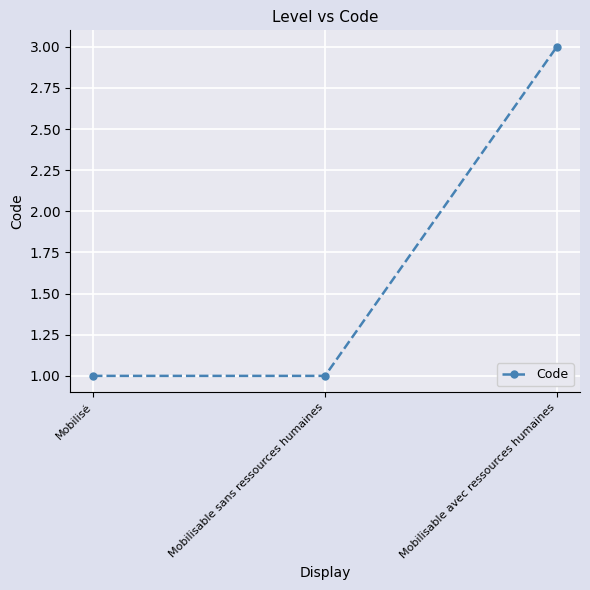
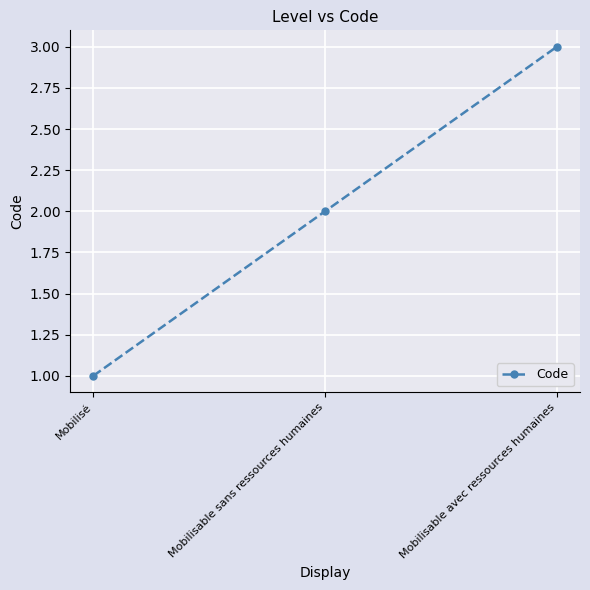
Mobilisable sans ressources humaines: 1 -> 2
